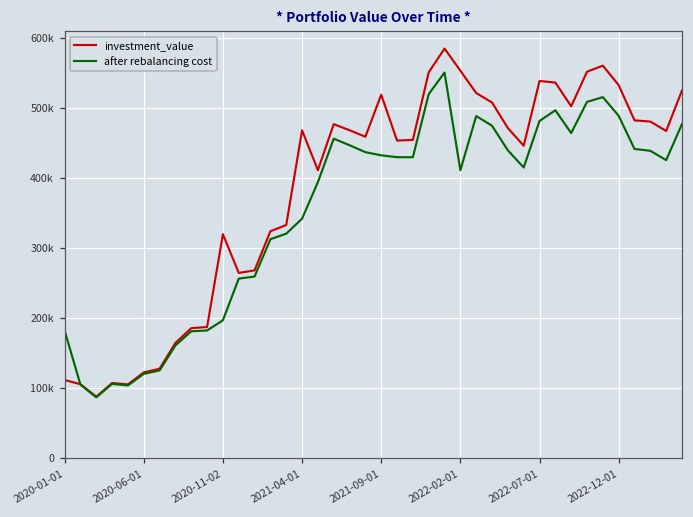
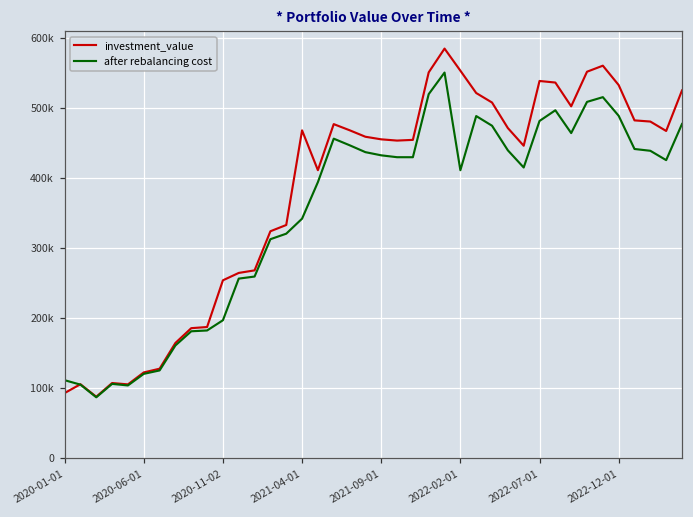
investment_value, 2020-01-01: 110000 -> 90000
after rebalancing cost, 2020-01-01: 180000 -> 110000
investment_value, 2020-11-02: 320000 -> 250000
investment_value, 2021-09-01: 520000 -> 460000
